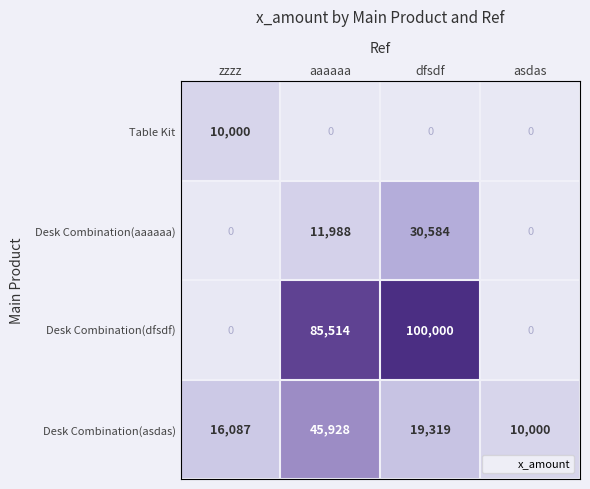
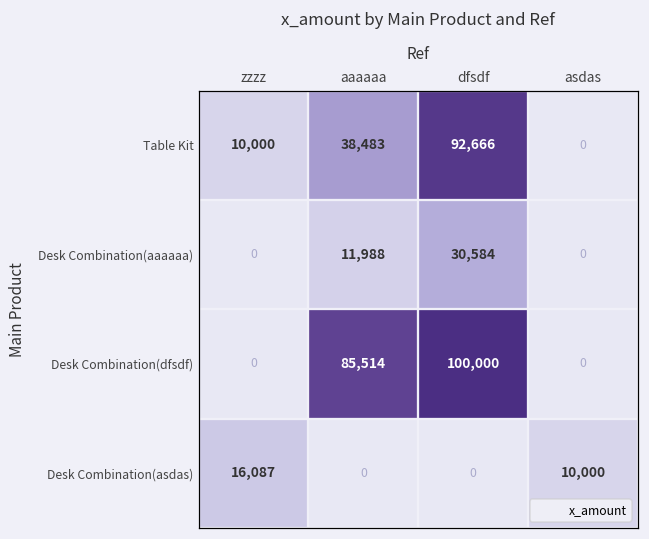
Table Kit, aaaaaa: 0 -> 38,483
Table Kit, dfsdf: 0 -> 92,666
Desk Combination(asdas), aaaaaa: 45,928 -> 0
Desk Combination(asdas), dfsdf: 19,319 -> 0
